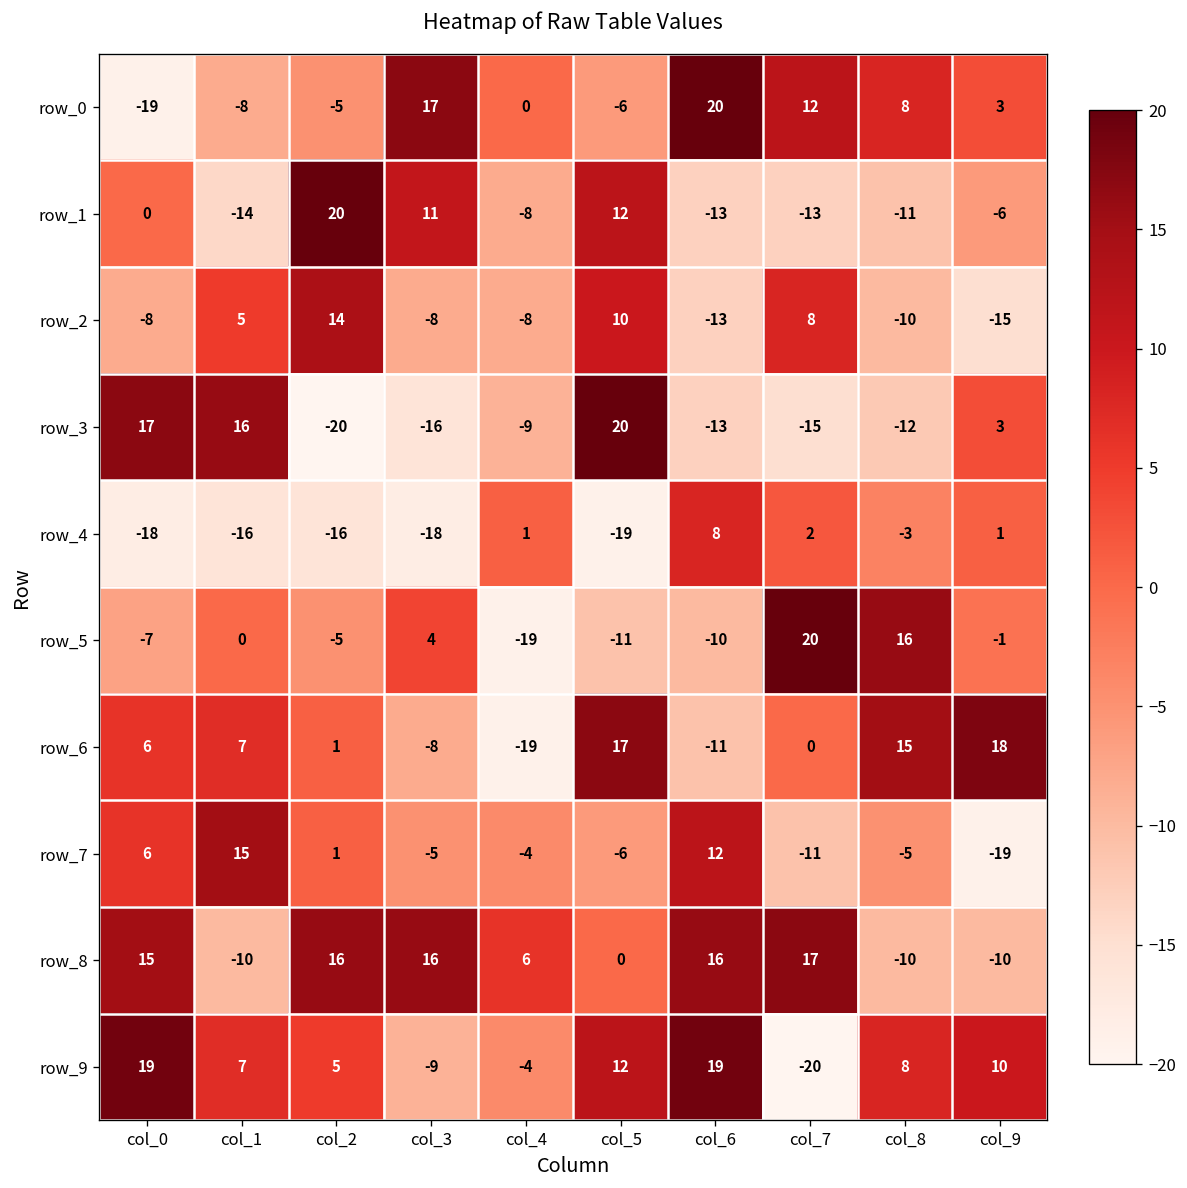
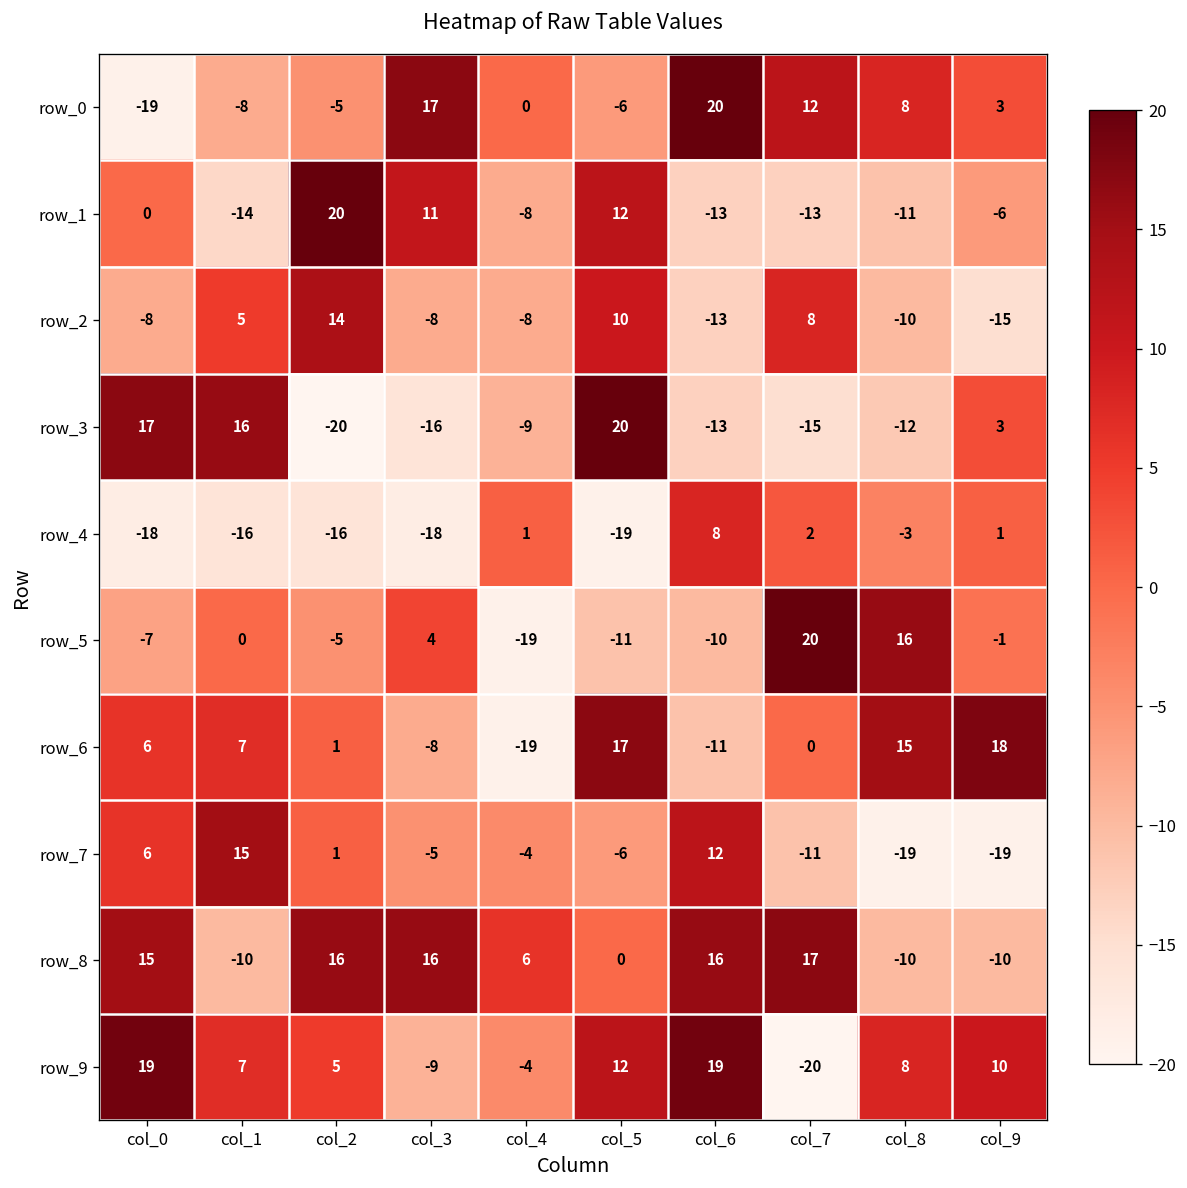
row_7, col_8: -5 -> -19
